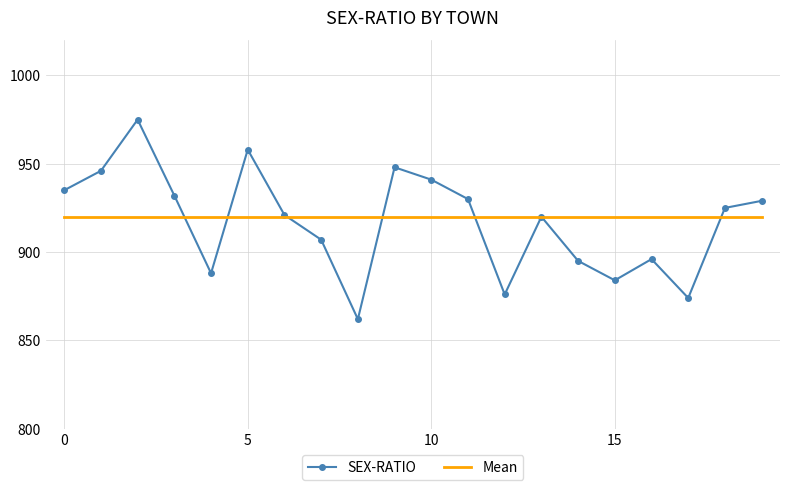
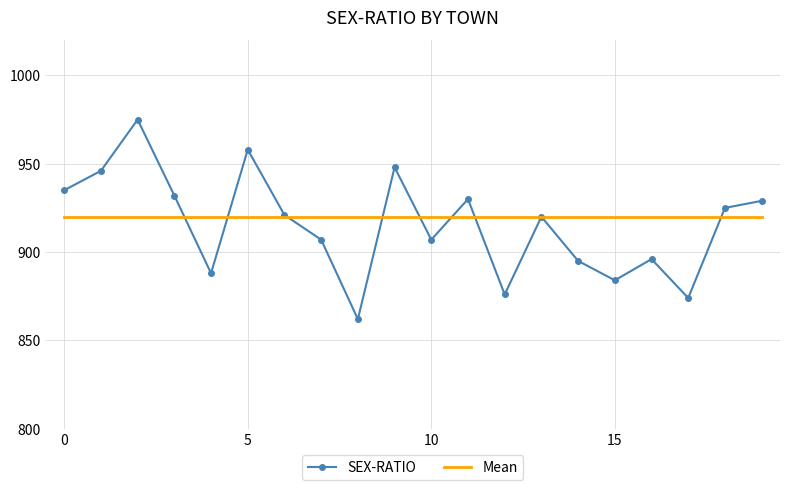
SEX-RATIO, 10: 941 -> 907
